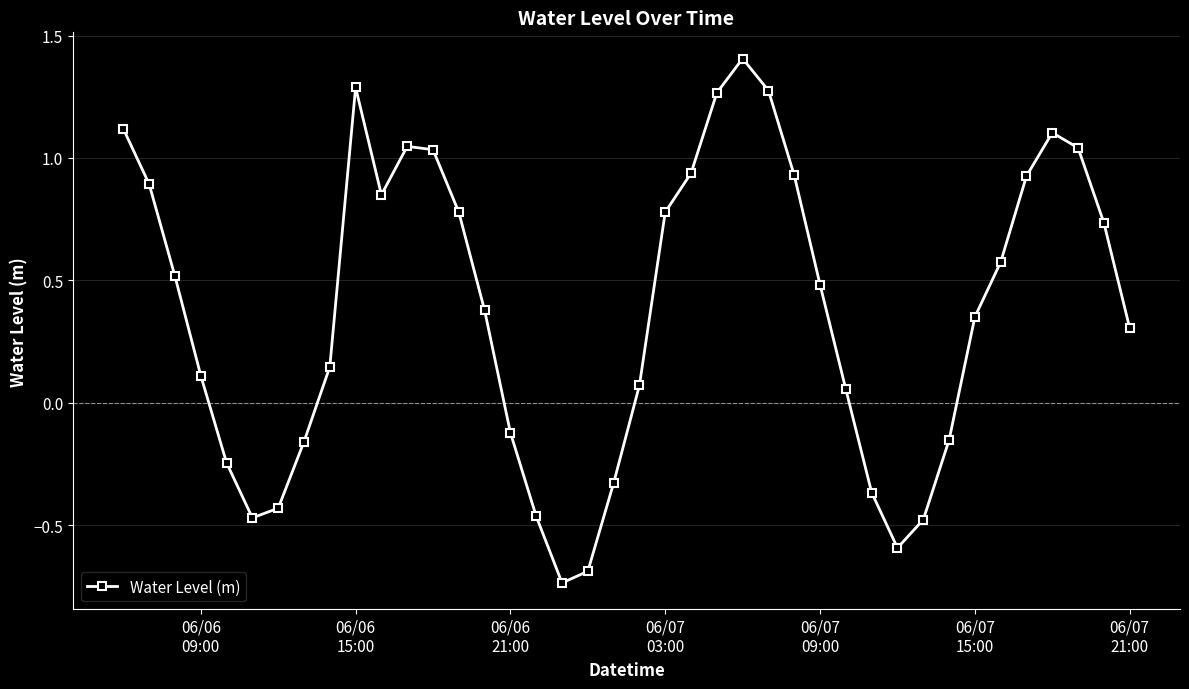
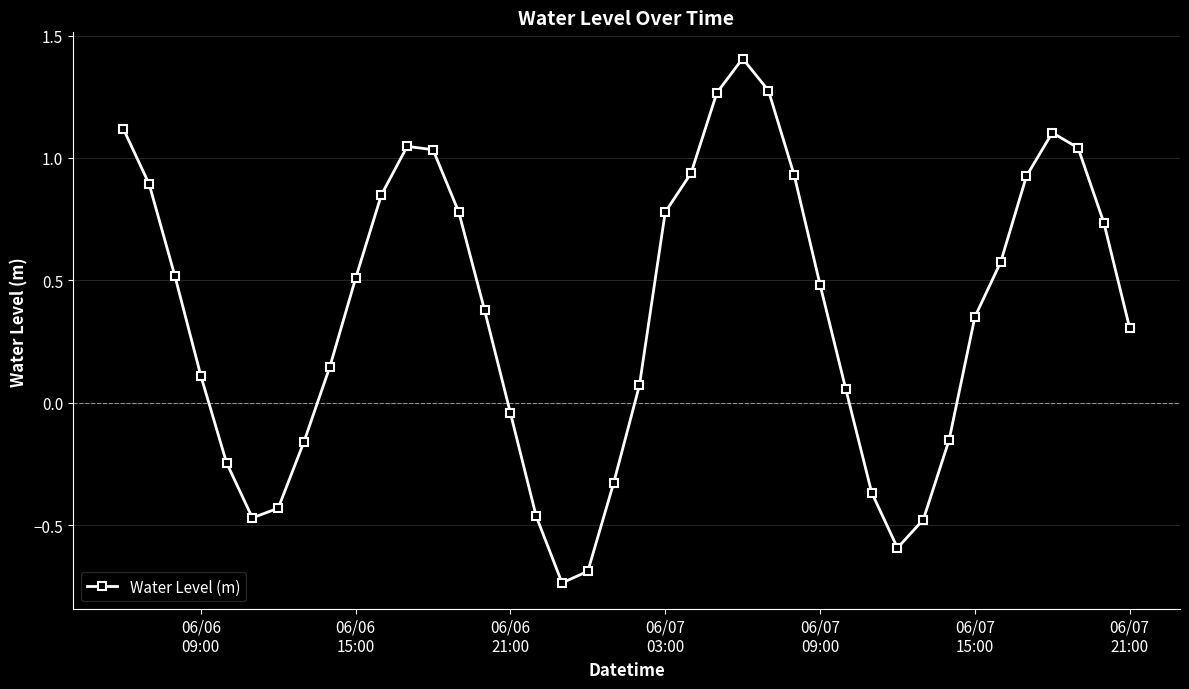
06/06 15:00: 1.29 -> 0.51
06/06 21:00: -0.12 -> -0.04
